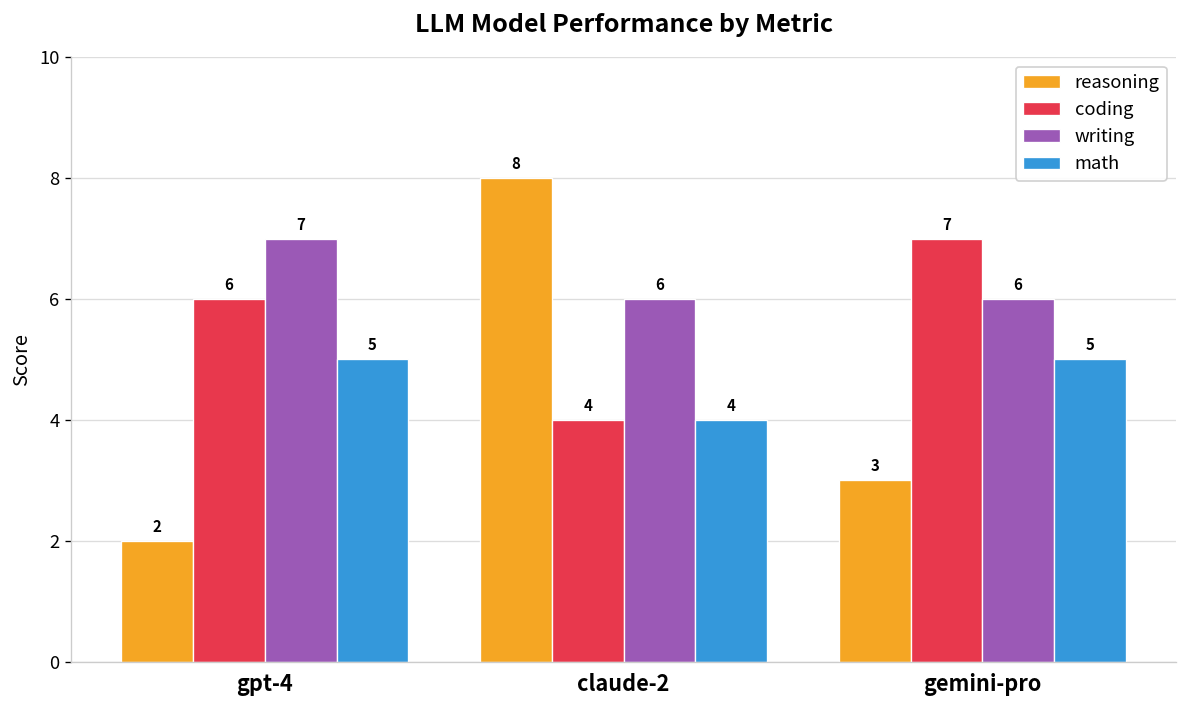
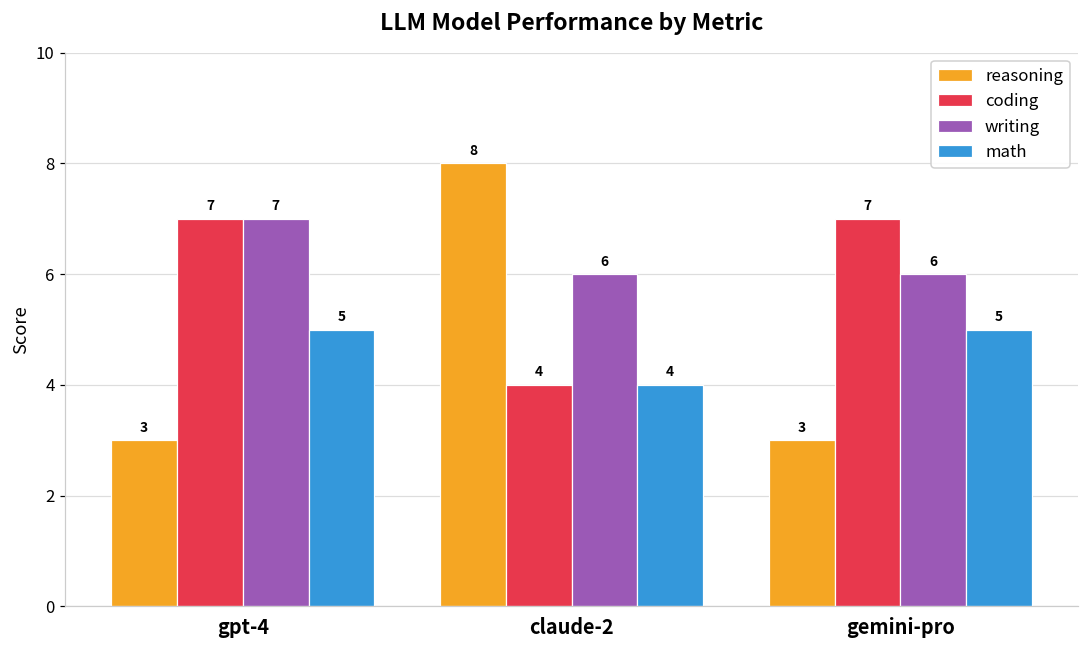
reasoning, gpt-4: 2 -> 3
coding, gpt-4: 6 -> 7
